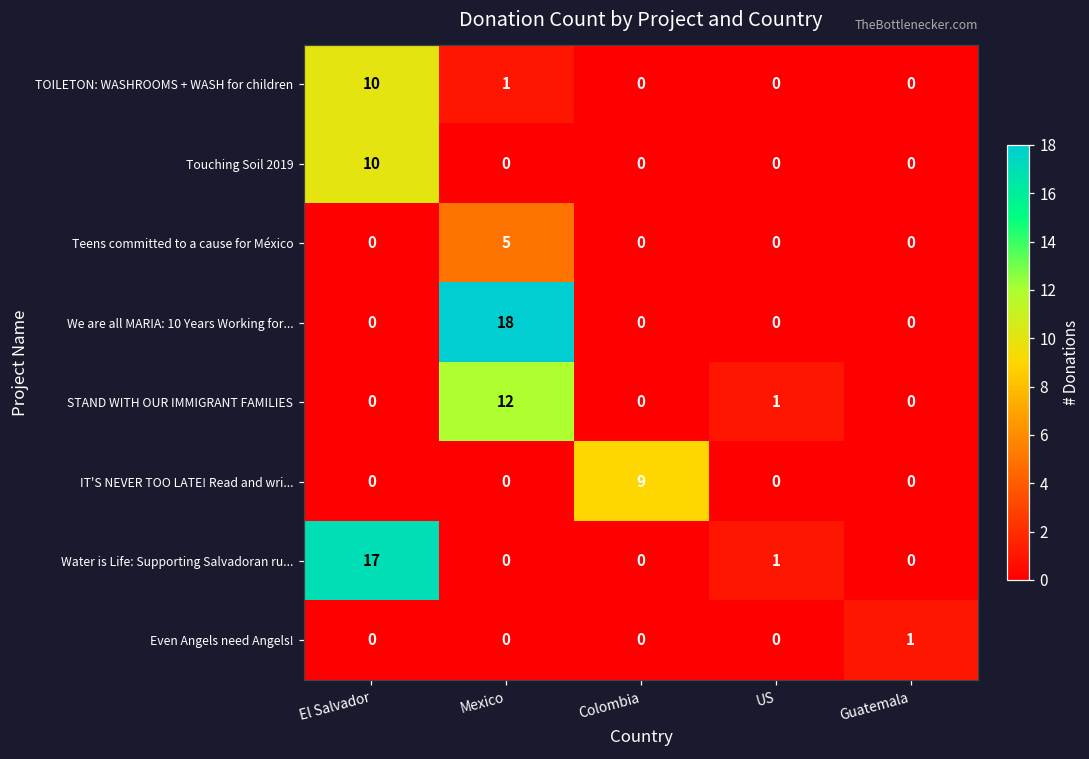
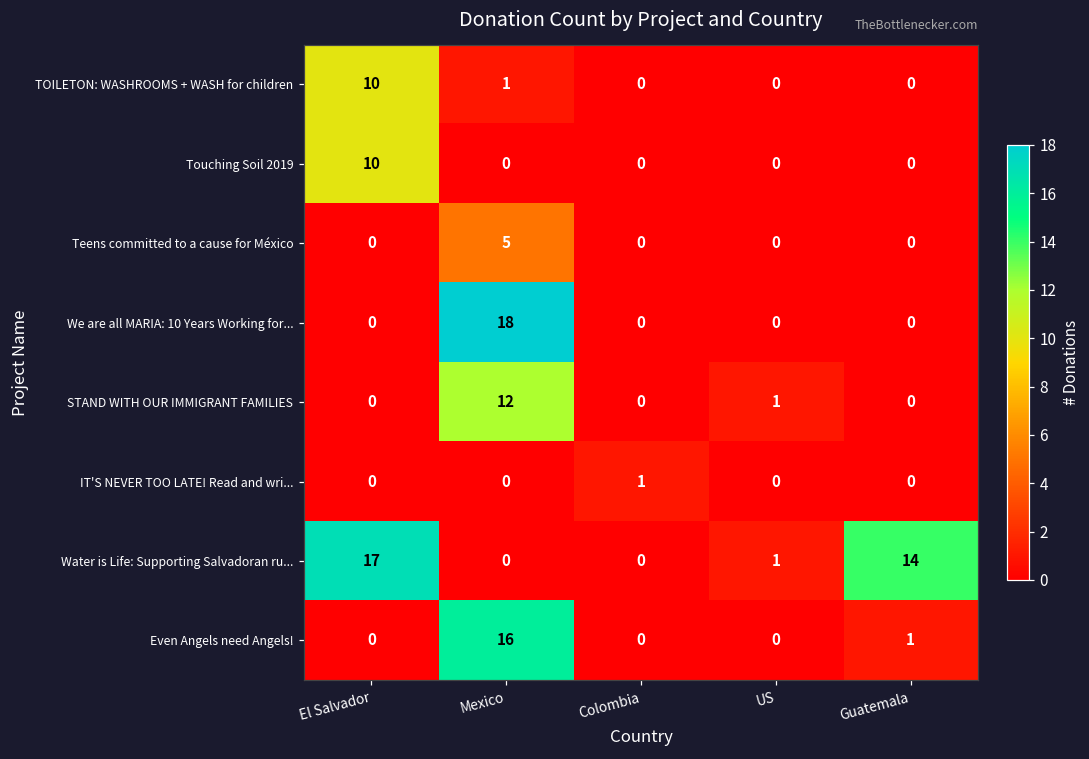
IT'S NEVER TOO LATE! Read and wri..., Colombia: 9 -> 1
Water is Life: Supporting Salvadoran ru..., Guatemala: 0 -> 14
Even Angels need Angels!, Mexico: 0 -> 16
